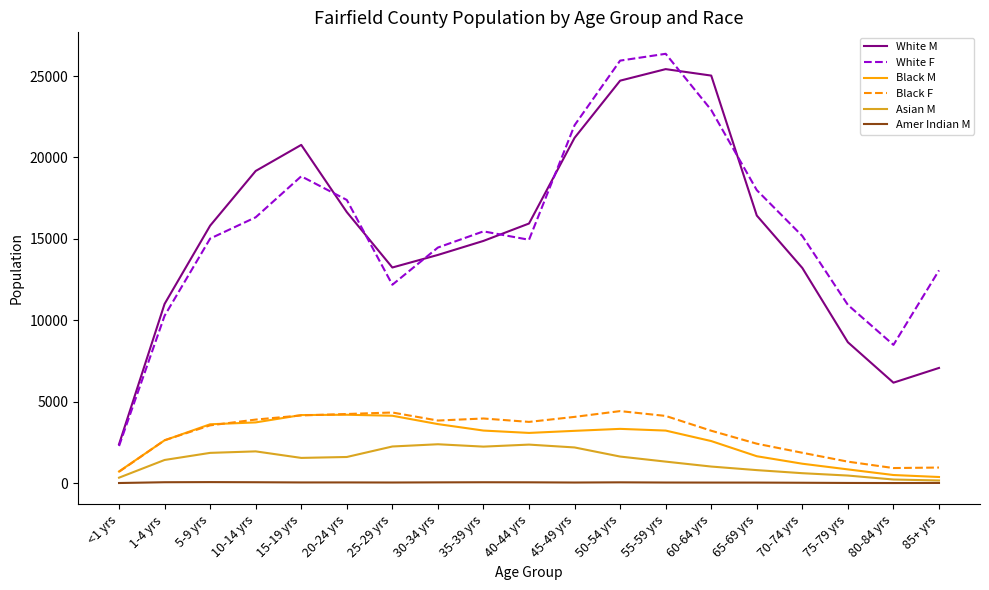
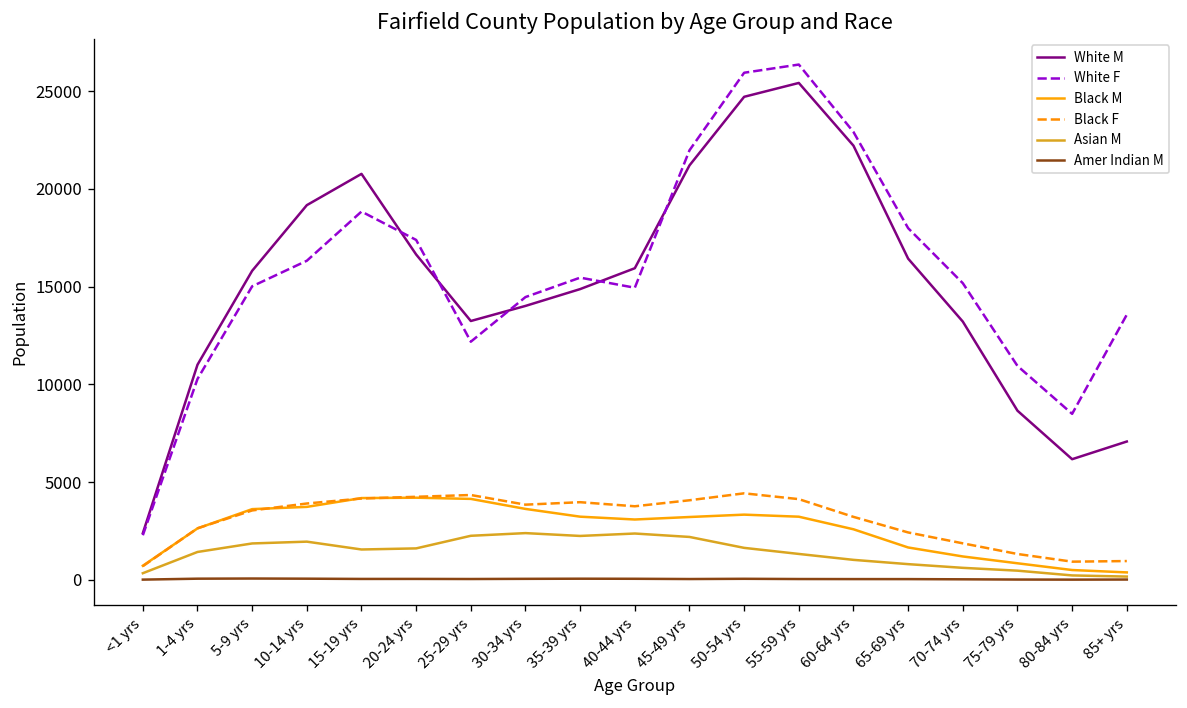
White M, 60-64 yrs: 25000 -> 22200
White F, 85+ yrs: 13100 -> 13600
